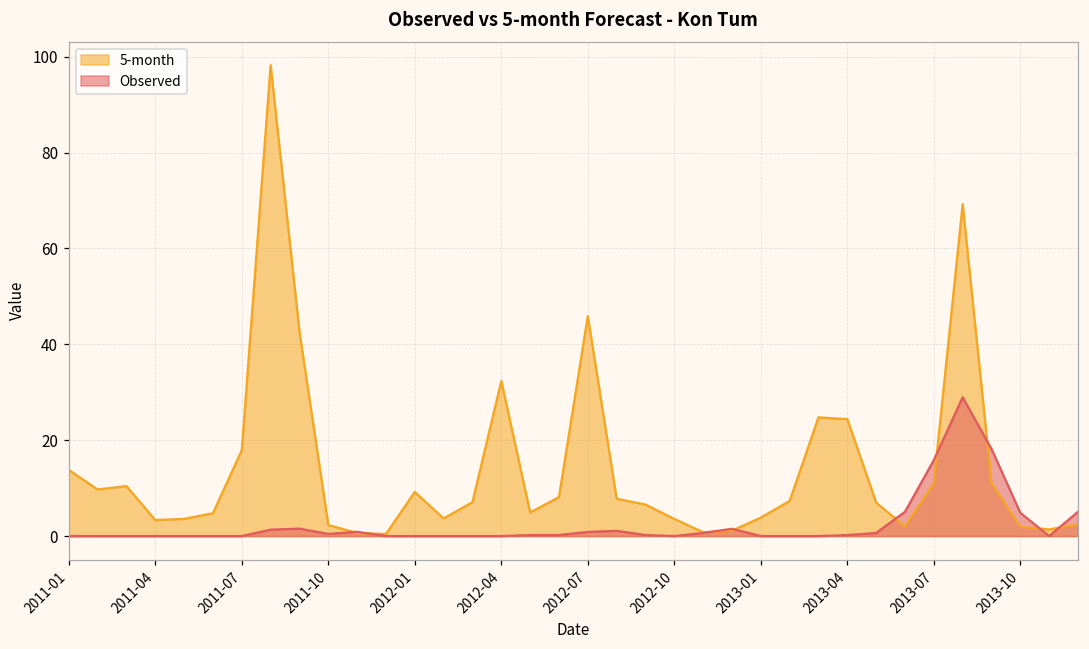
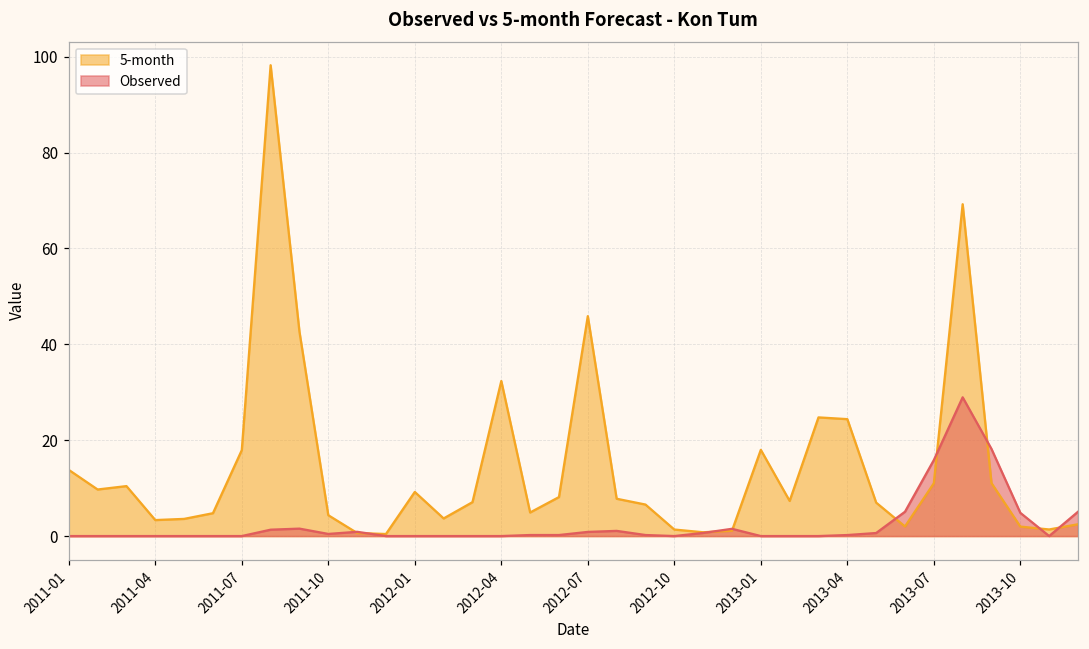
5-month, 2011-10: 2 -> 4
5-month, 2012-10: 4 -> 1
5-month, 2013-01: 4 -> 18
